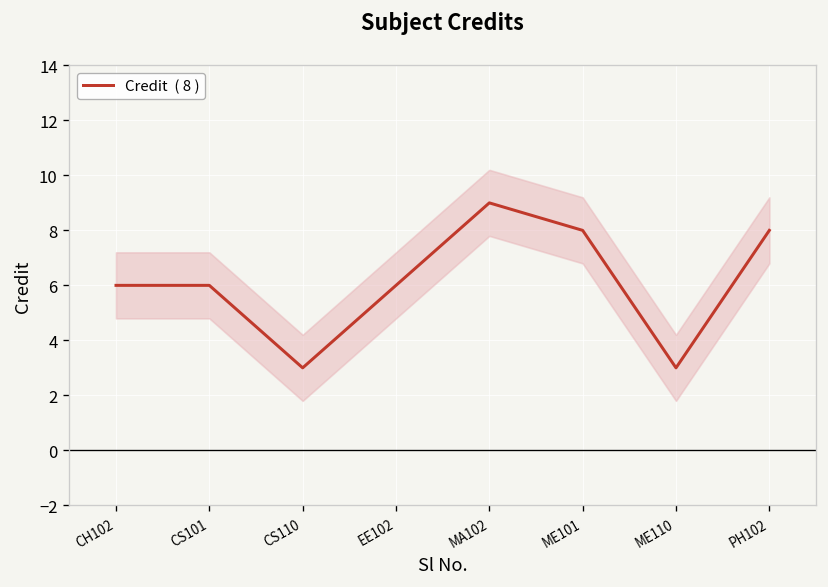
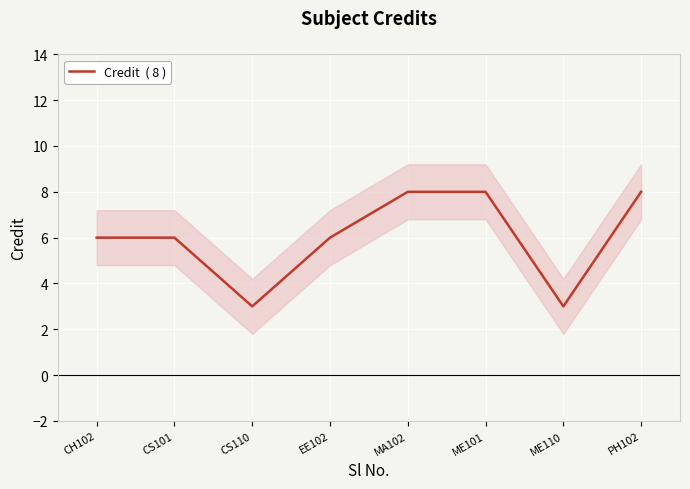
Credit ( 8 ), MA102: 9 -> 8
